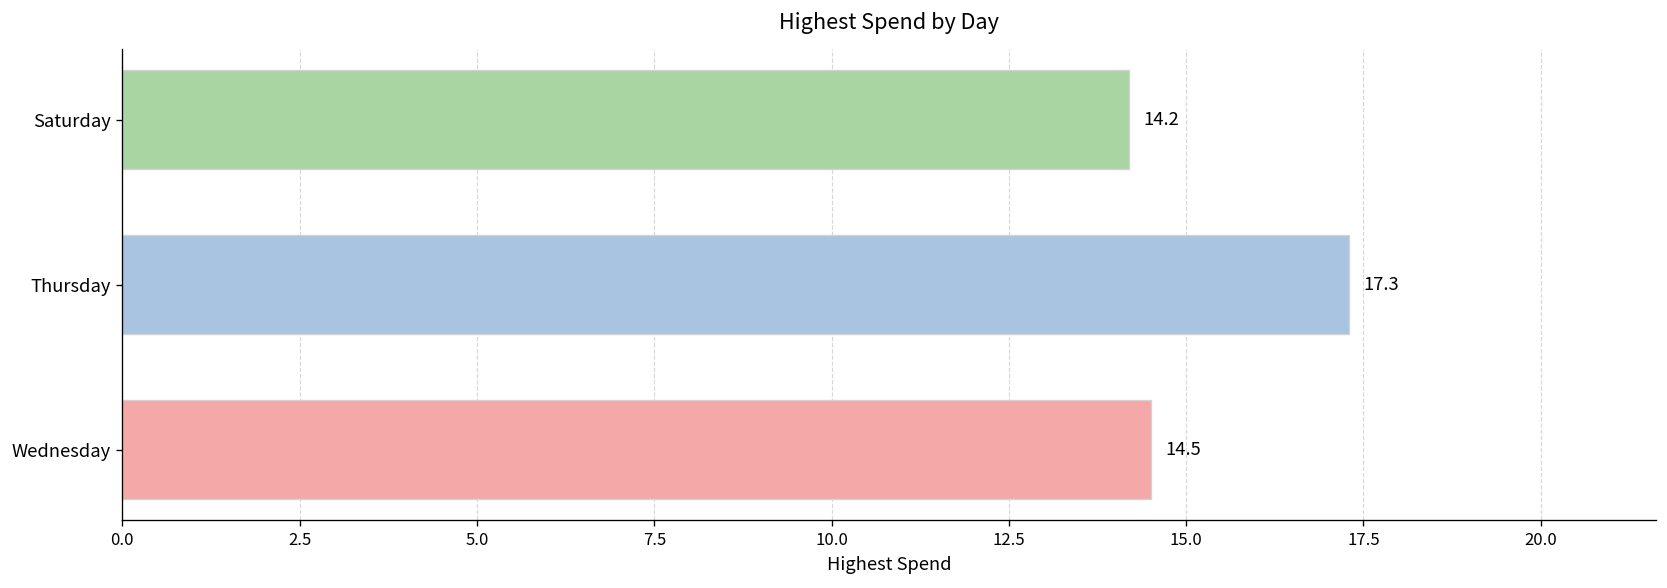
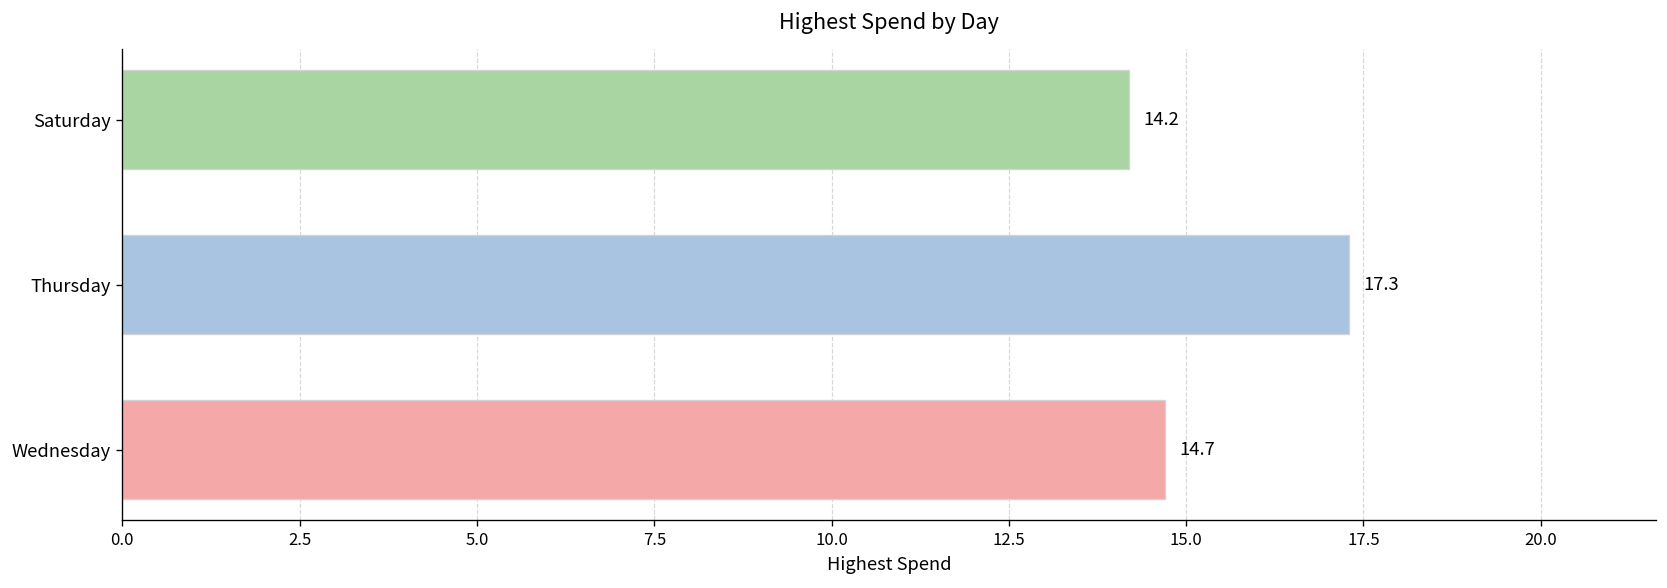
Wednesday: 14.5 -> 14.7
